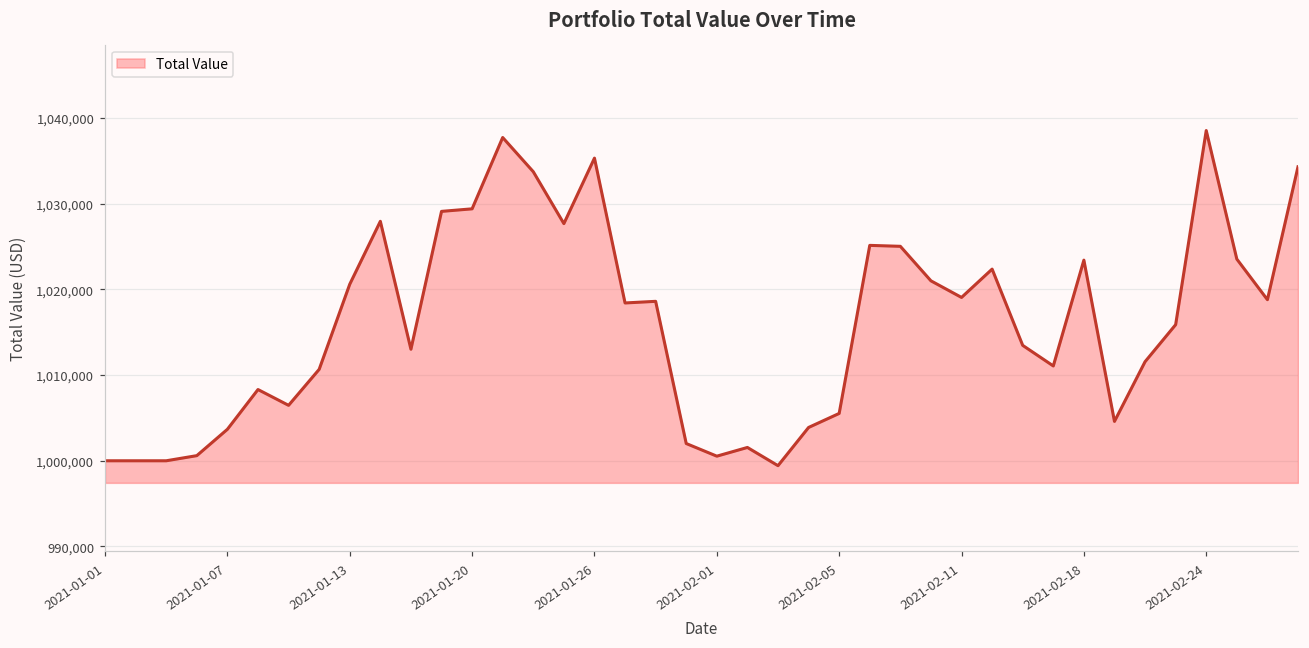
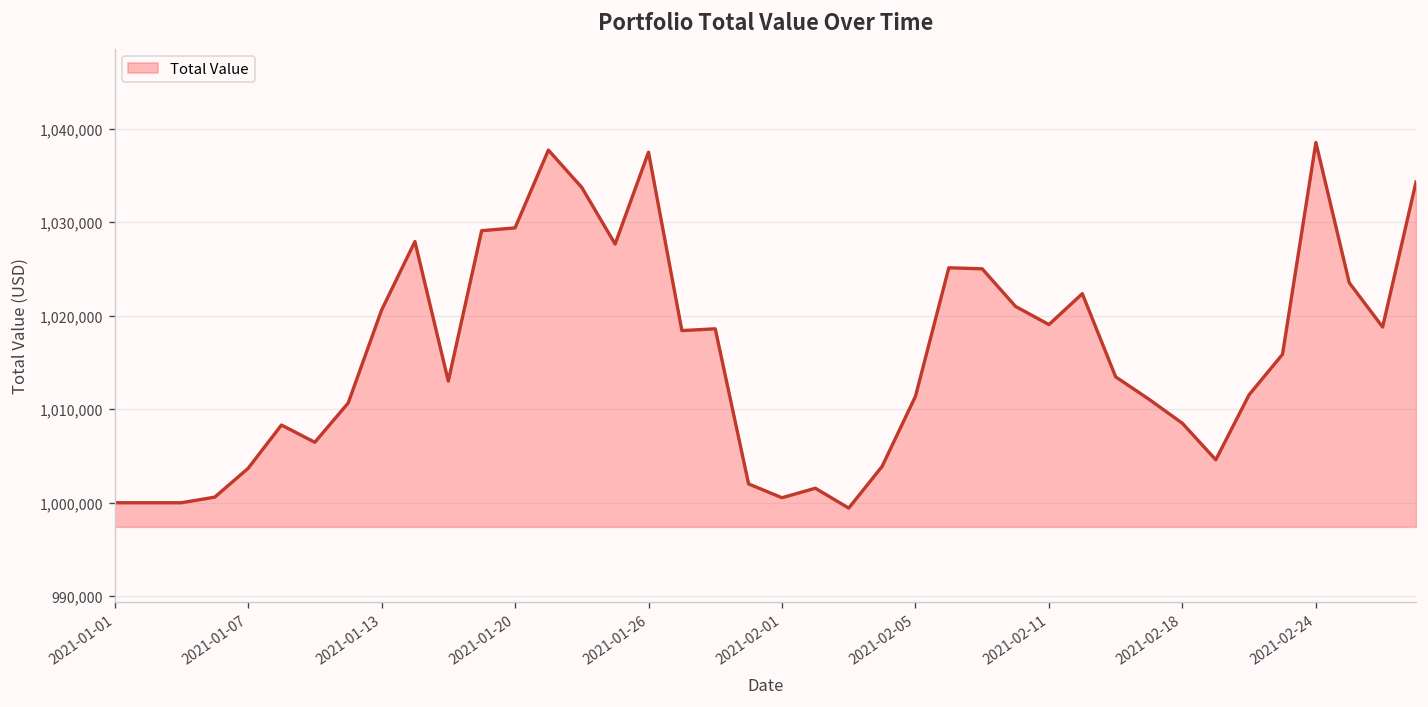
2021-01-26: 1,035,000 -> 1,037,000
2021-02-05: 1,006,000 -> 1,011,000
2021-02-18: 1,023,000 -> 1,008,000
